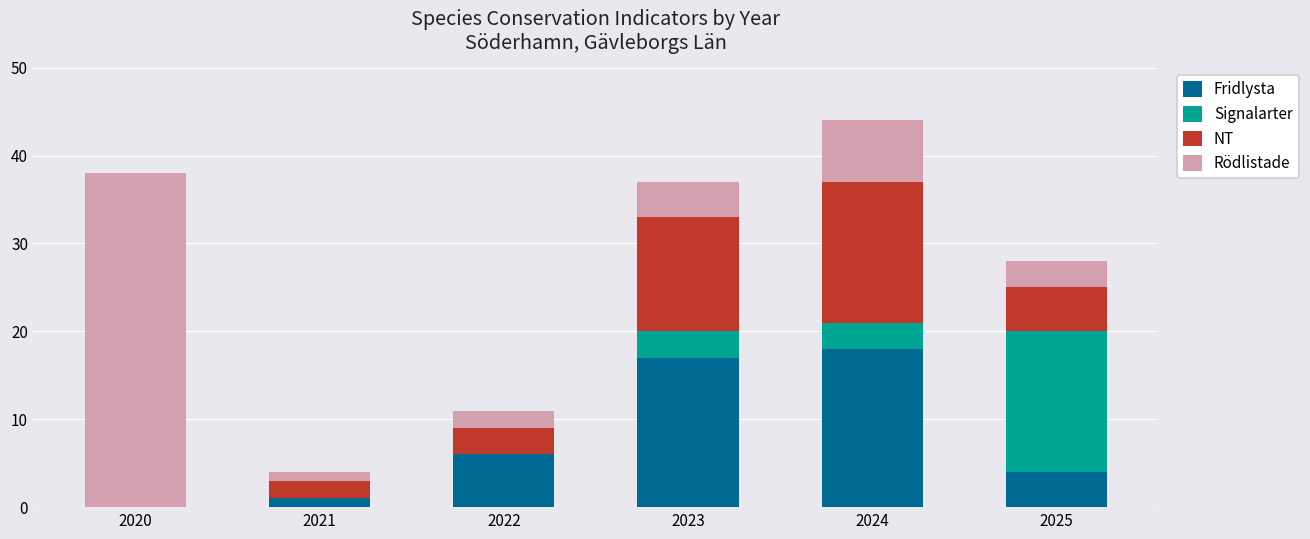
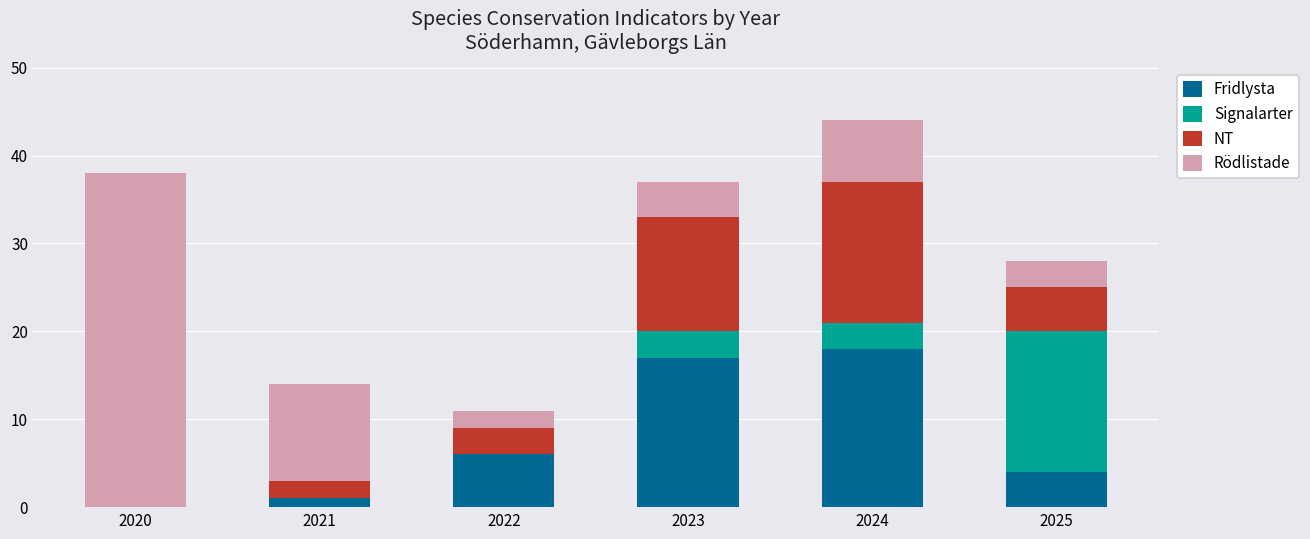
Rödlistade, 2021: 1 -> 11
